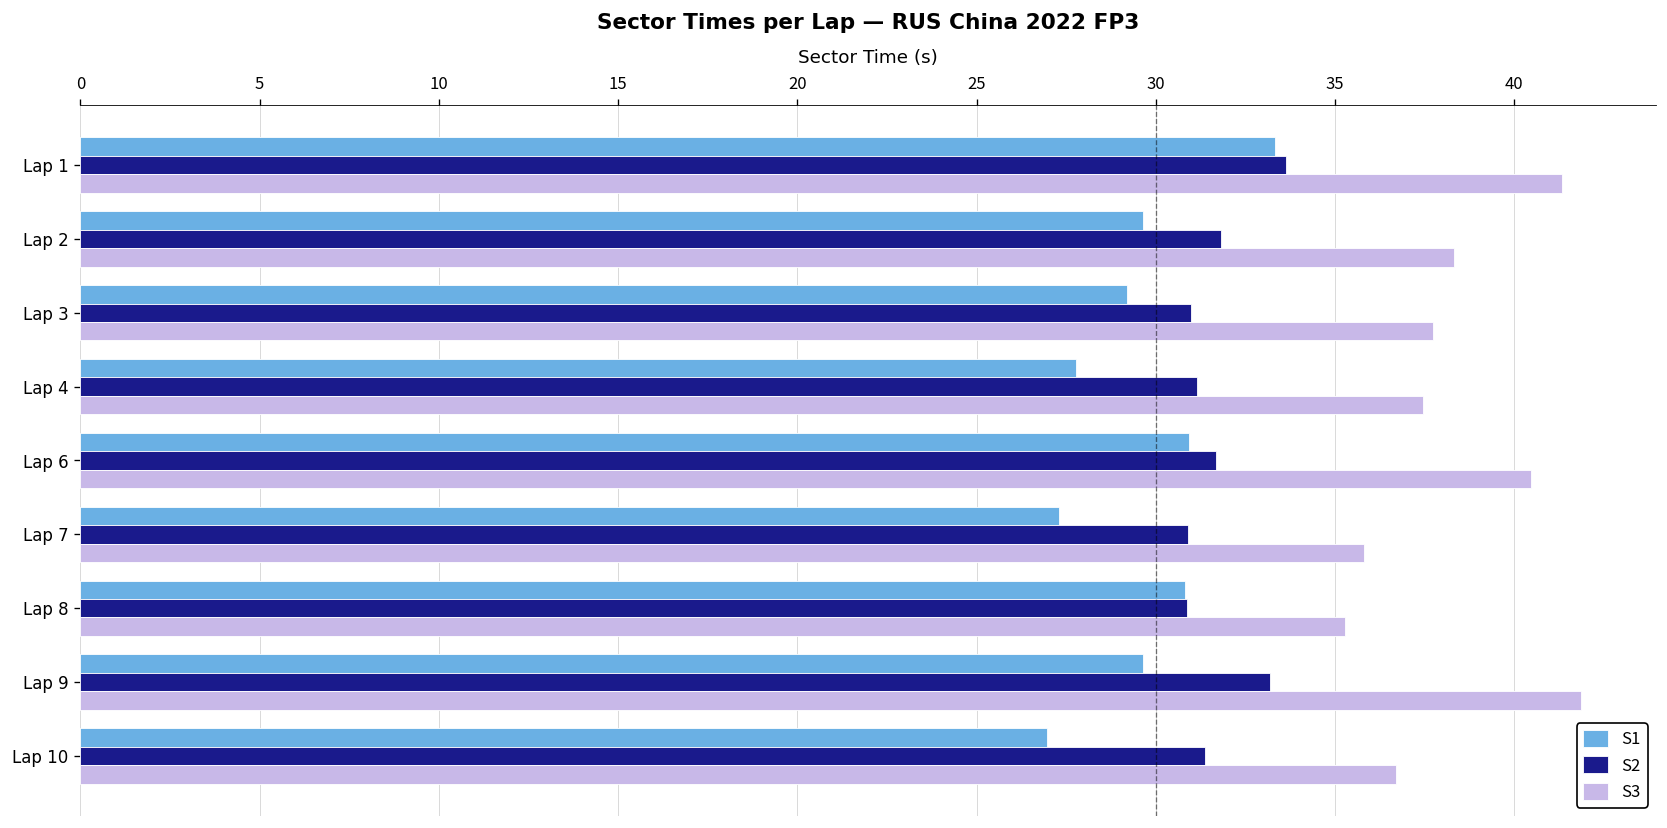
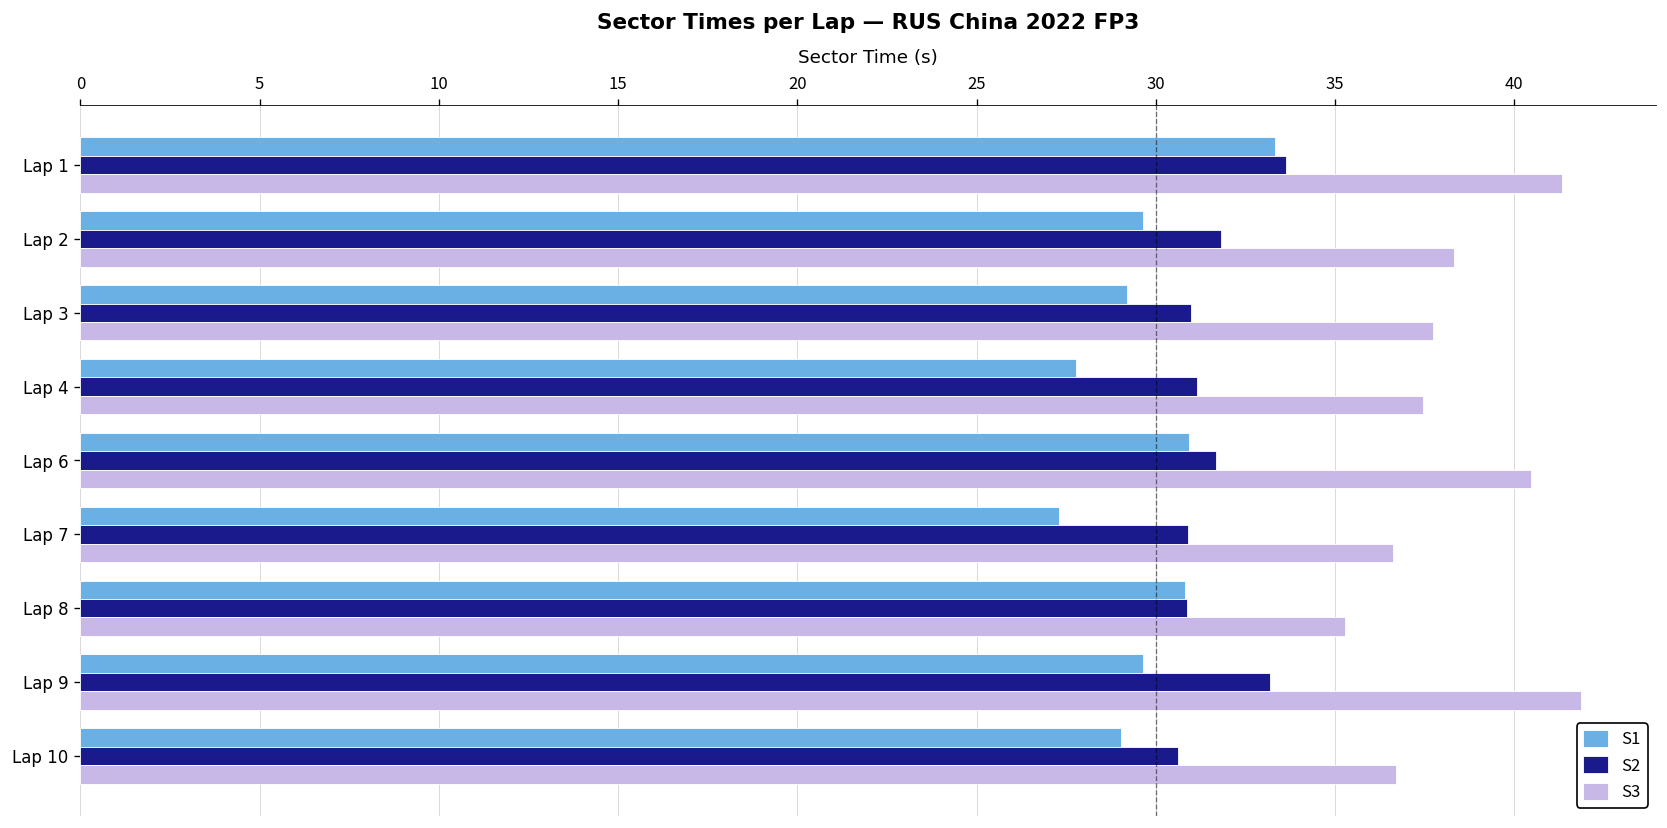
S3, Lap 7: 35.8 -> 36.6
S1, Lap 10: 27.0 -> 29.0
S2, Lap 10: 31.4 -> 30.6
